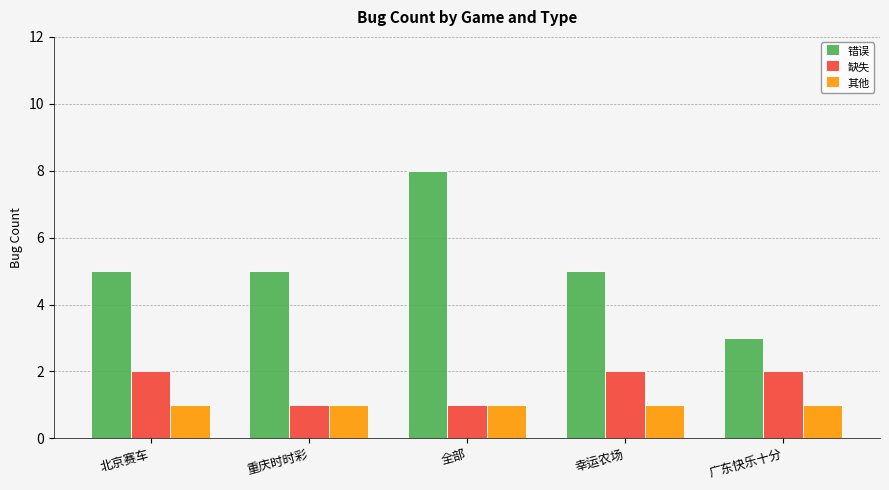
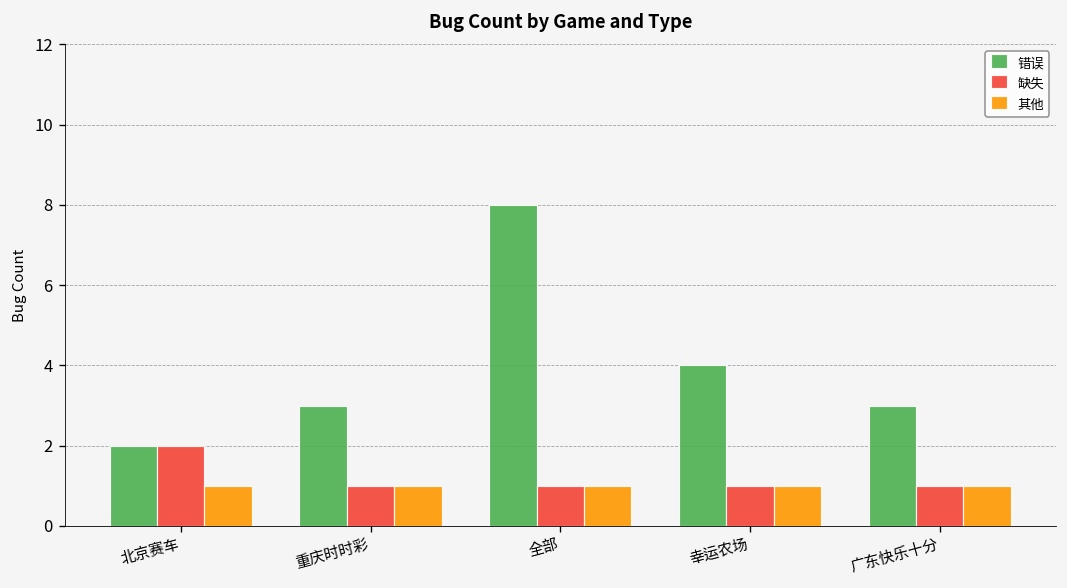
错误, 北京赛车: 5 -> 2
错误, 重庆时时彩: 5 -> 3
错误, 幸运农场: 5 -> 4
缺失, 幸运农场: 2 -> 1
缺失, 广东快乐十分: 2 -> 1
